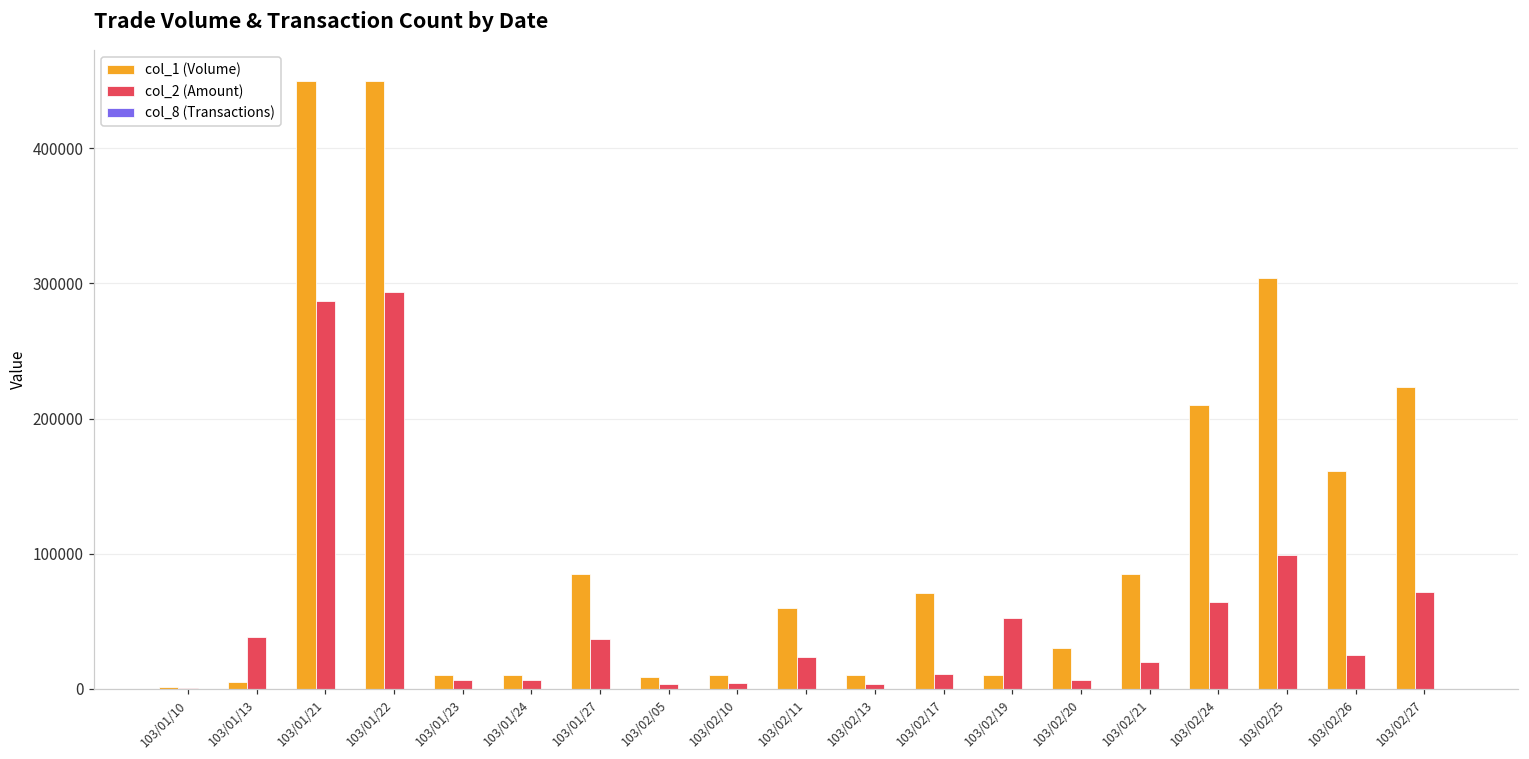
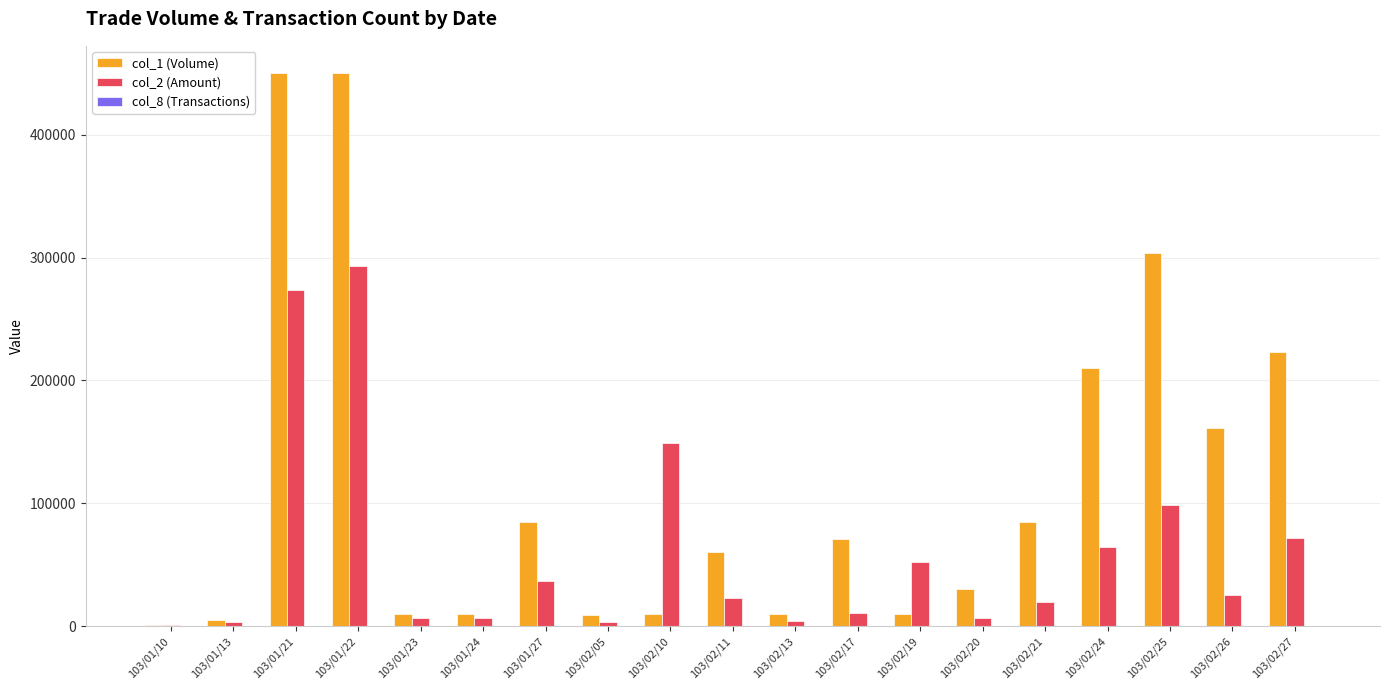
col_2 (Amount), 103/01/13: 39000 -> 4000
col_2 (Amount), 103/01/21: 287000 -> 273000
col_2 (Amount), 103/02/10: 4000 -> 149000
